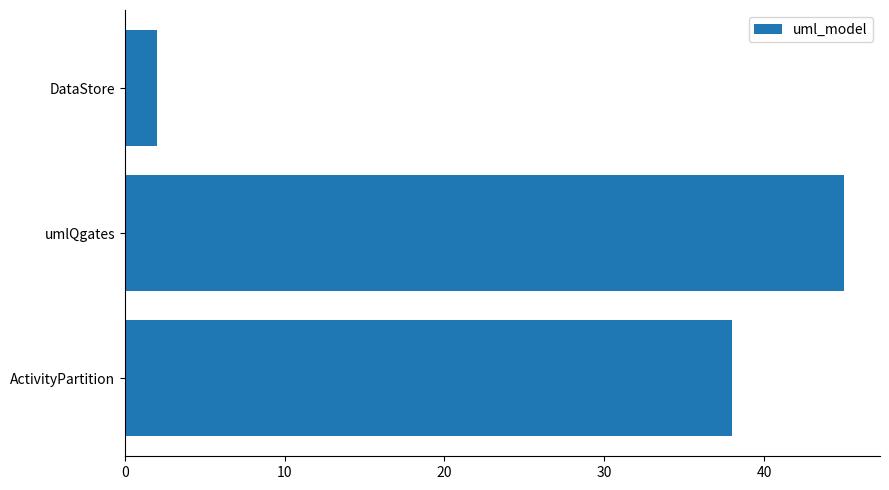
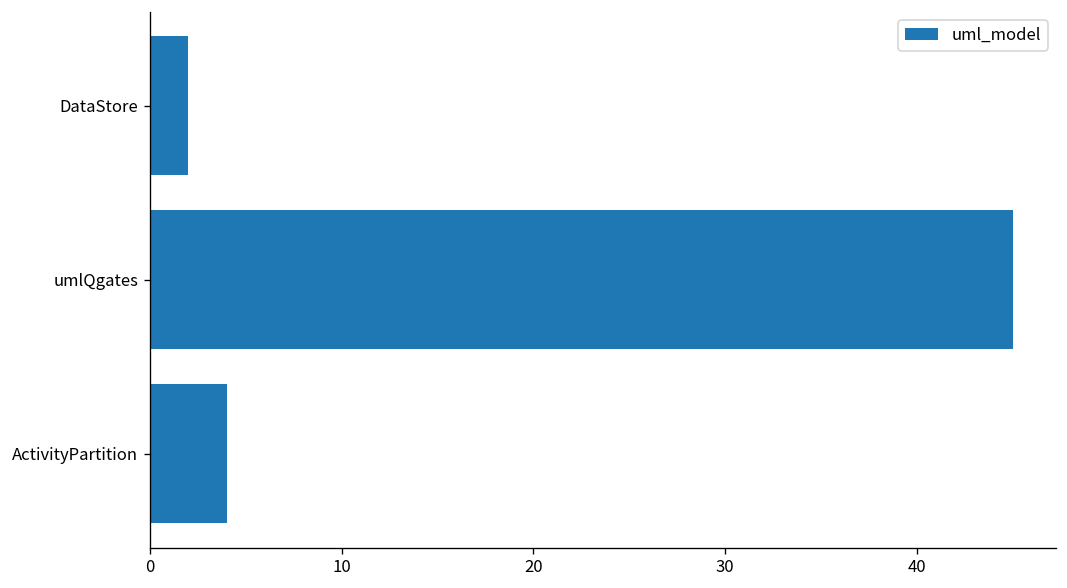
ActivityPartition: 38 -> 4
